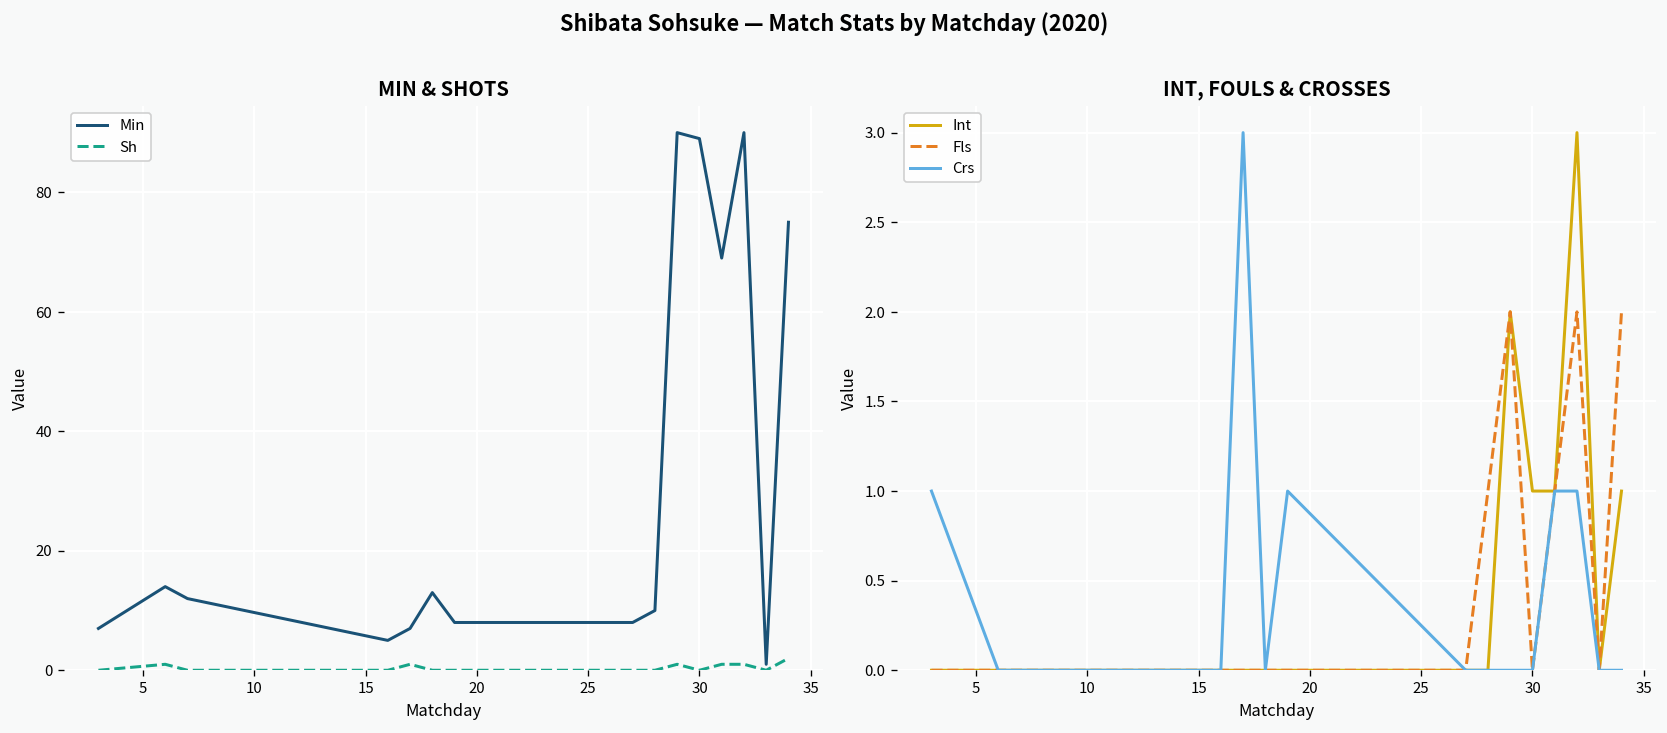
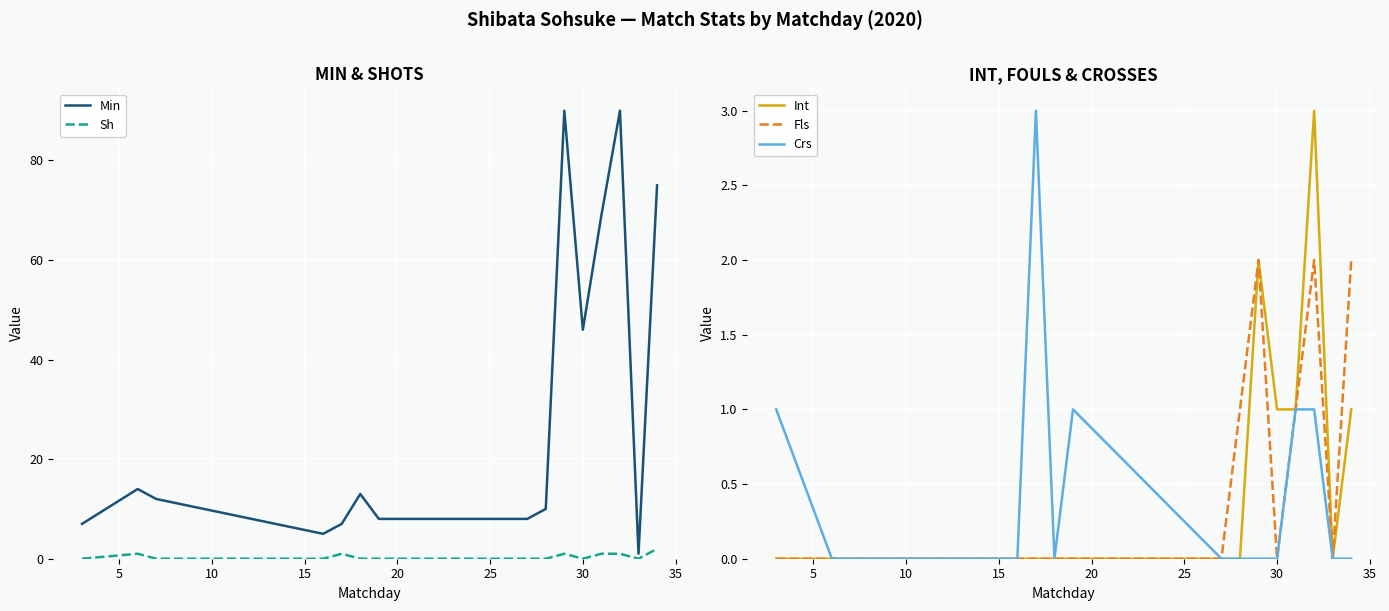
MIN & SHOTS, Min, 30: 89 -> 46
